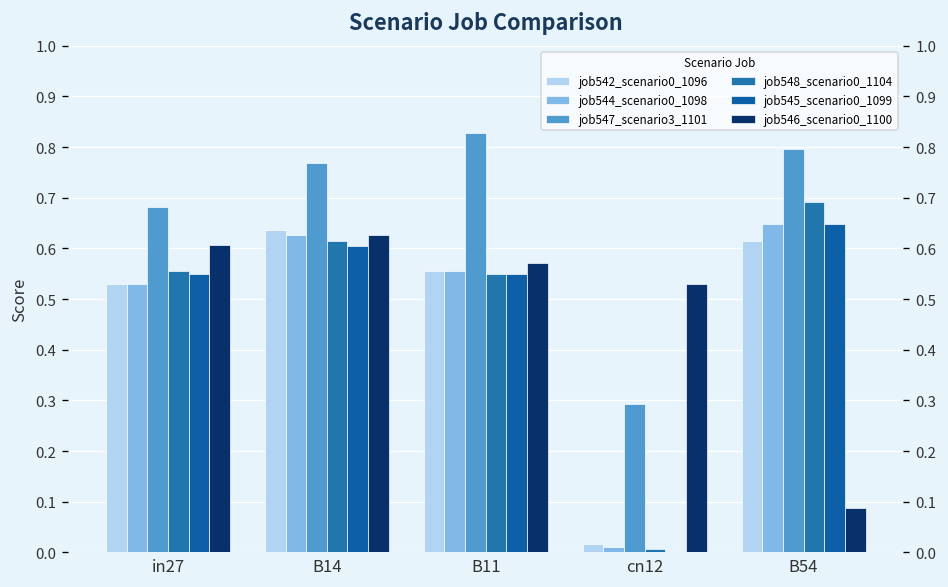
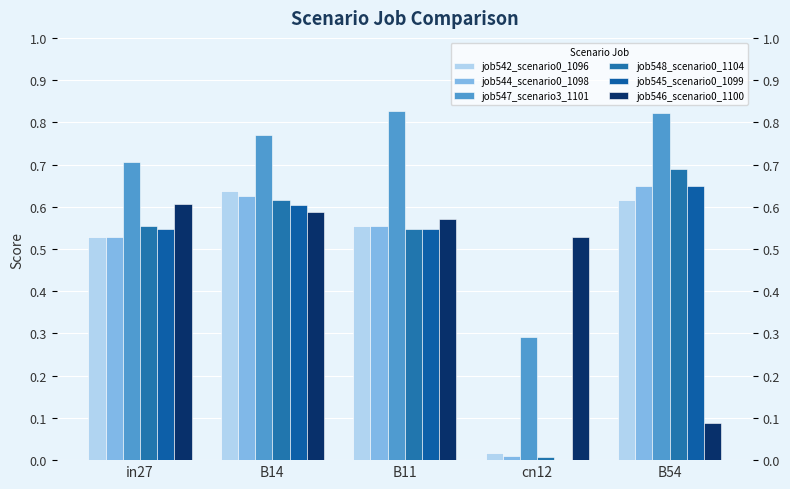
job547_scenario3_1101, in27: 0.68 -> 0.71
job546_scenario0_1100, B14: 0.63 -> 0.59
job547_scenario3_1101, B54: 0.80 -> 0.82
